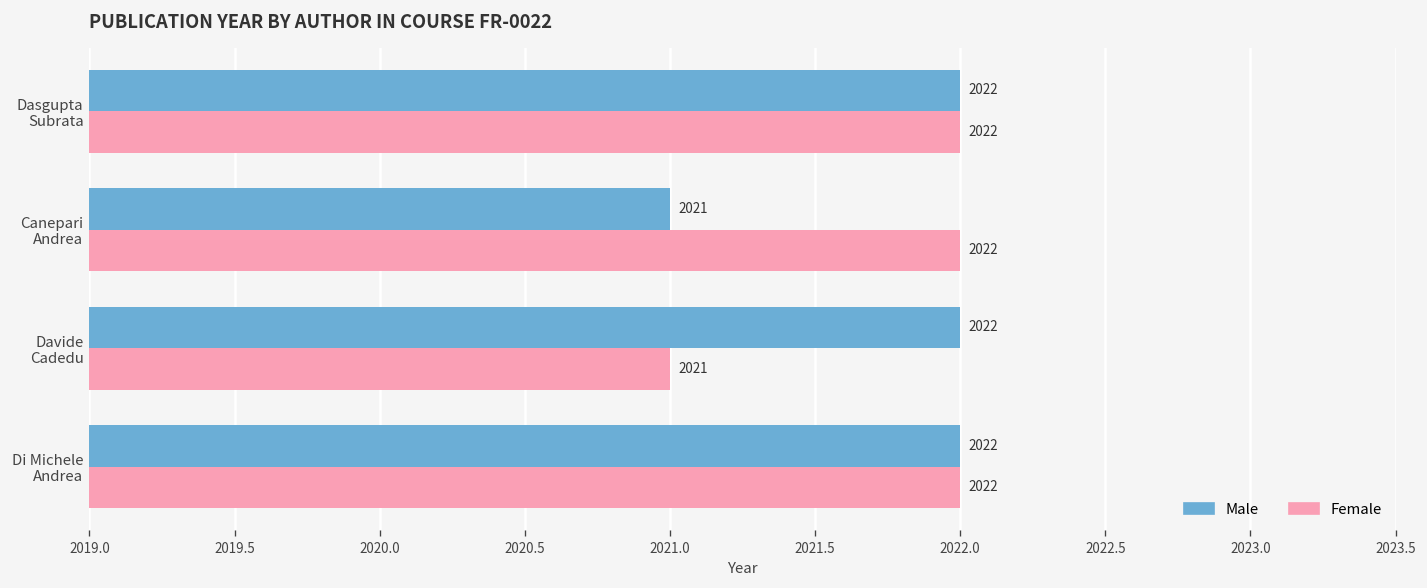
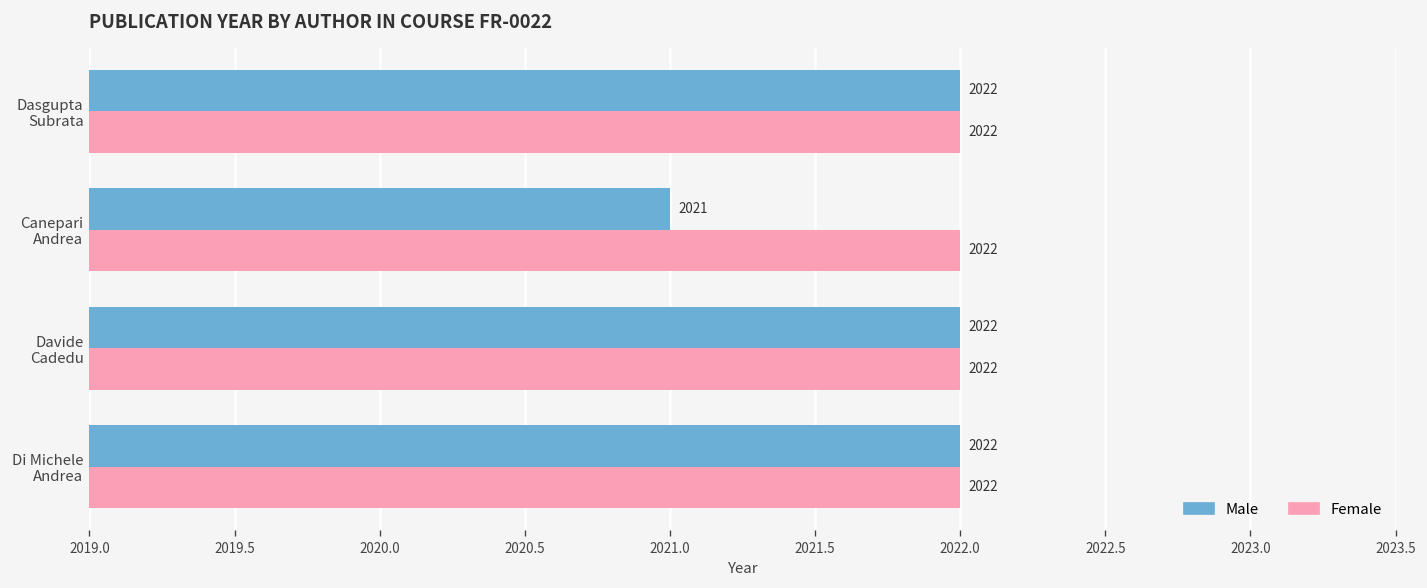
Female, Davide Cadedu: 2021 -> 2022
